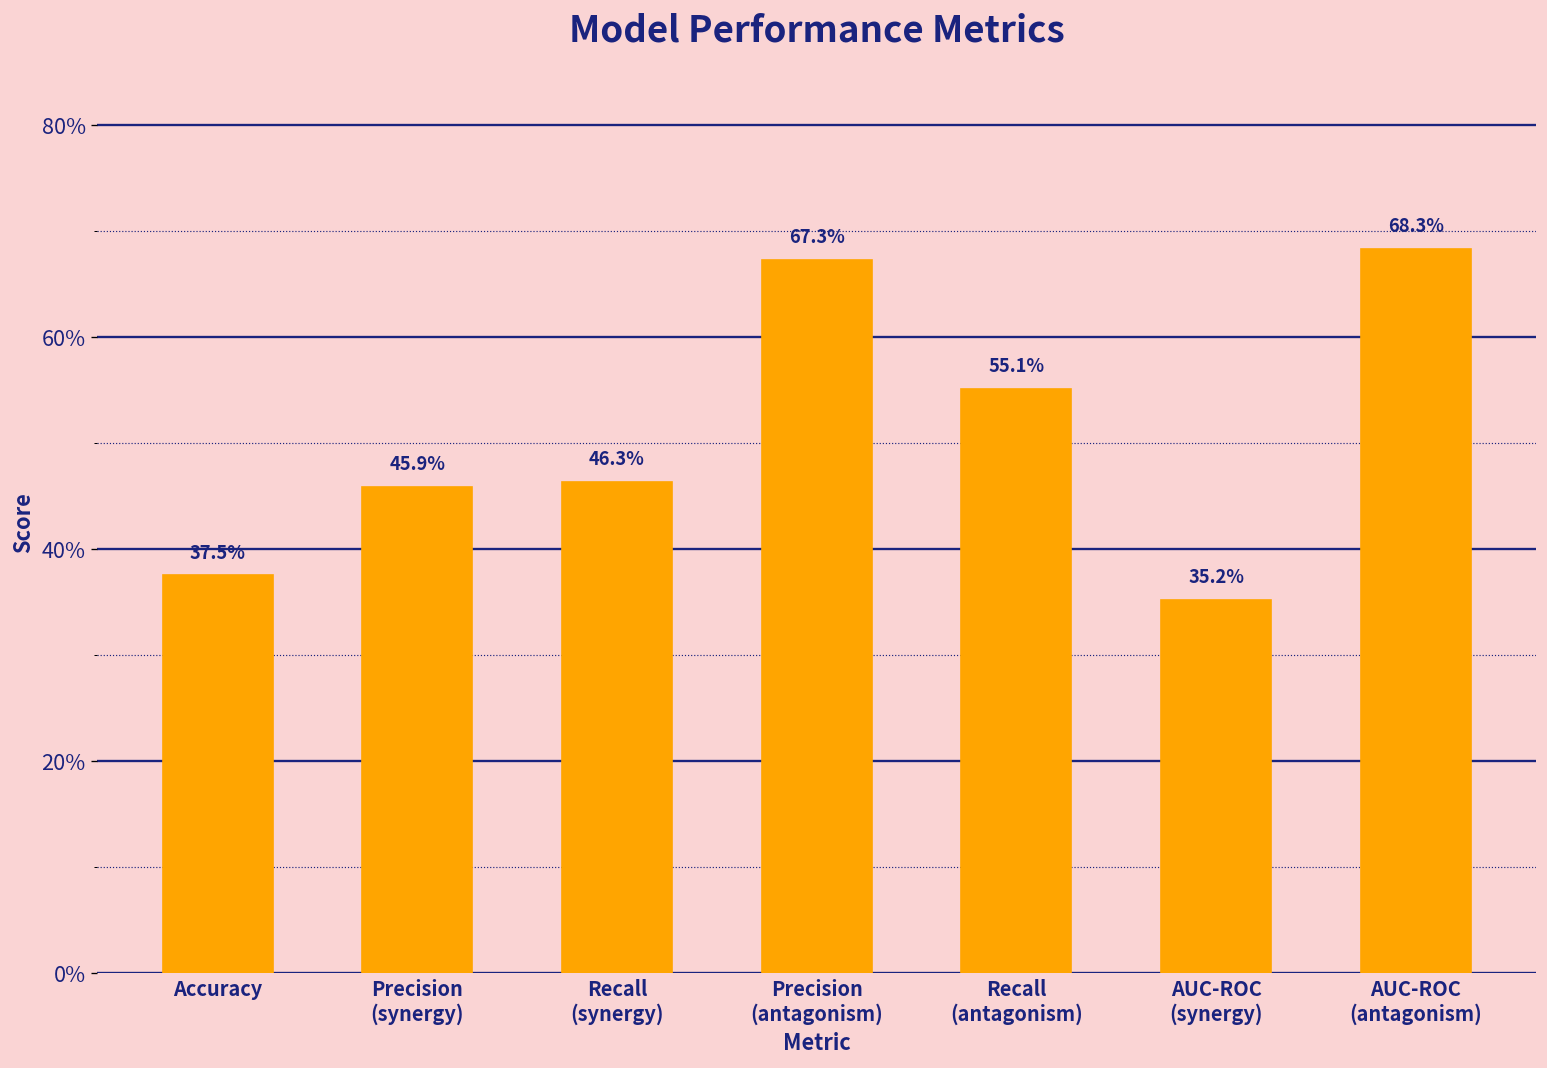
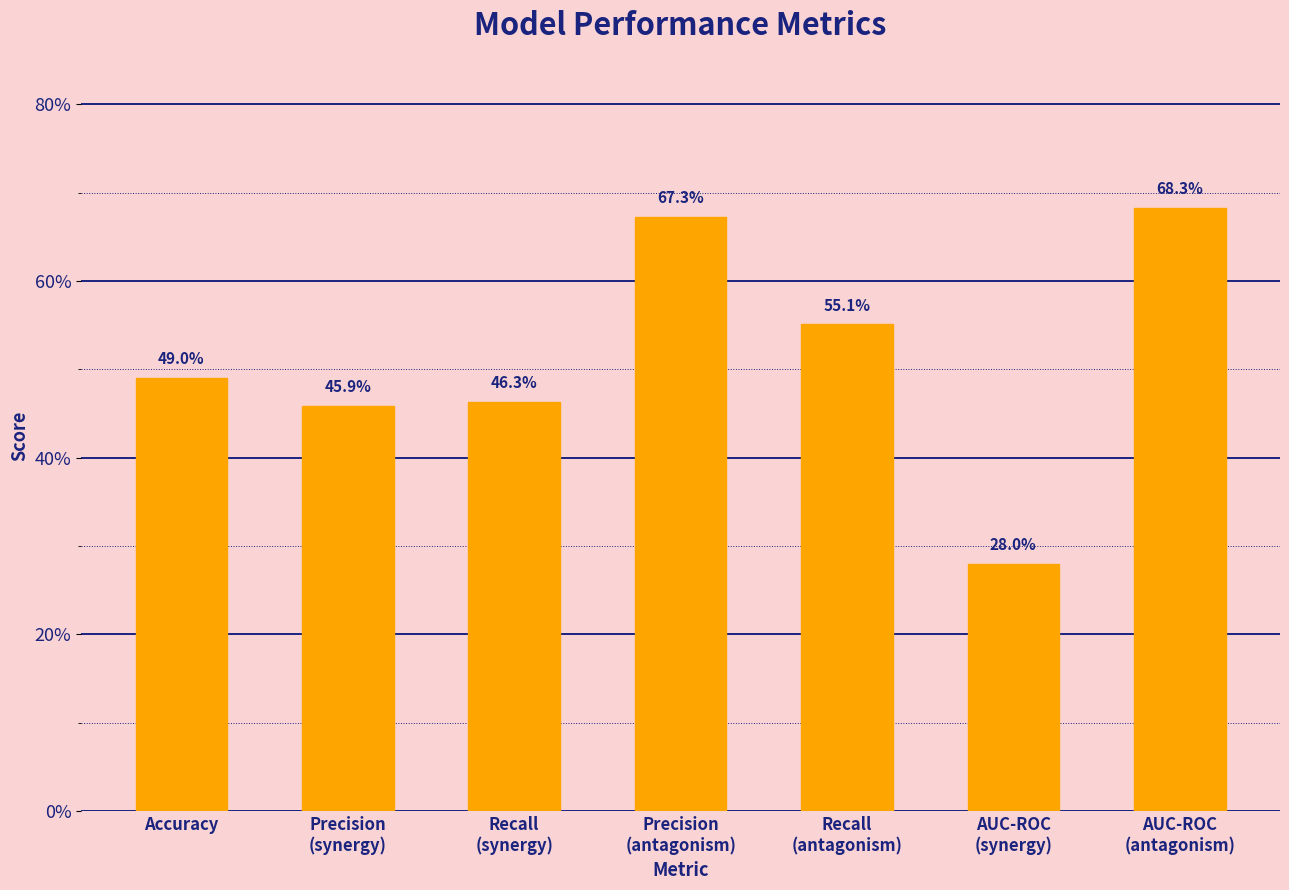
Accuracy: 37.5% -> 49.0%
AUC-ROC (synergy): 35.2% -> 28.0%
